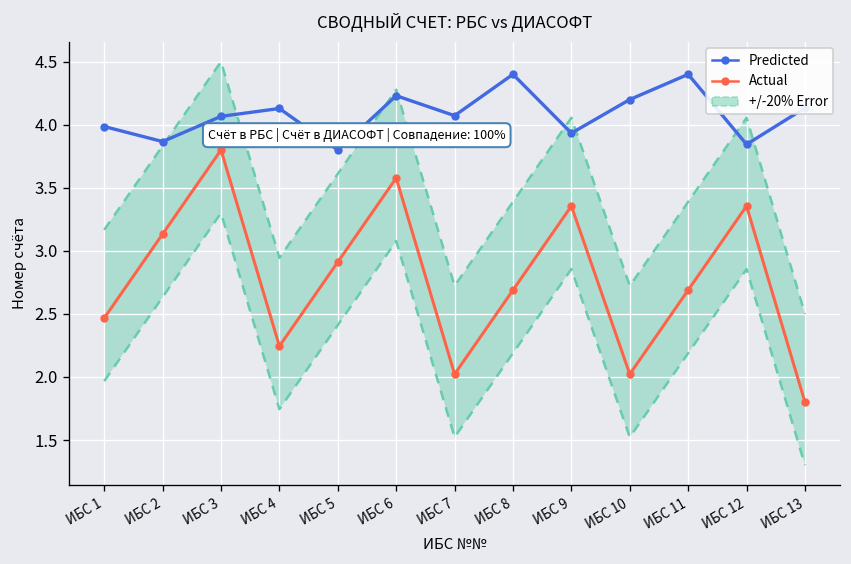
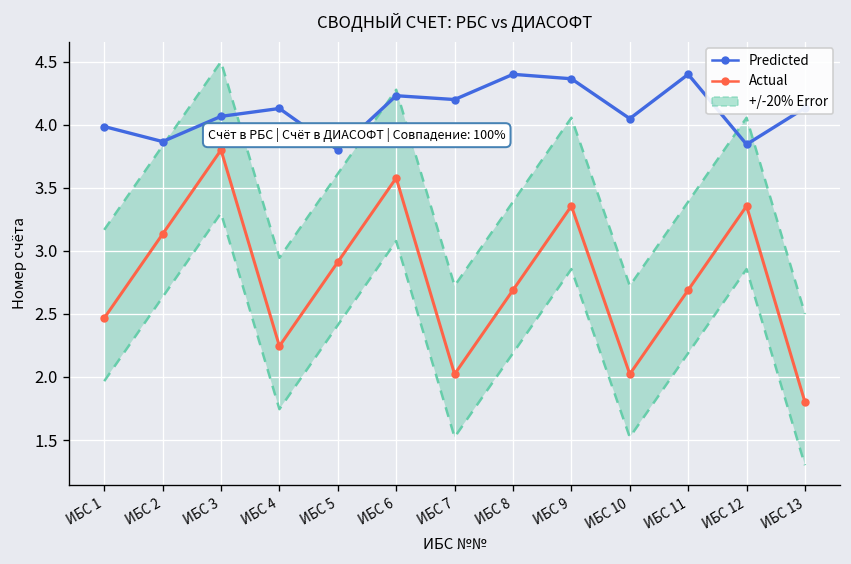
Predicted, ИБС 7: 4.07 -> 4.20
Predicted, ИБС 9: 3.93 -> 4.36
Predicted, ИБС 10: 4.20 -> 4.05
